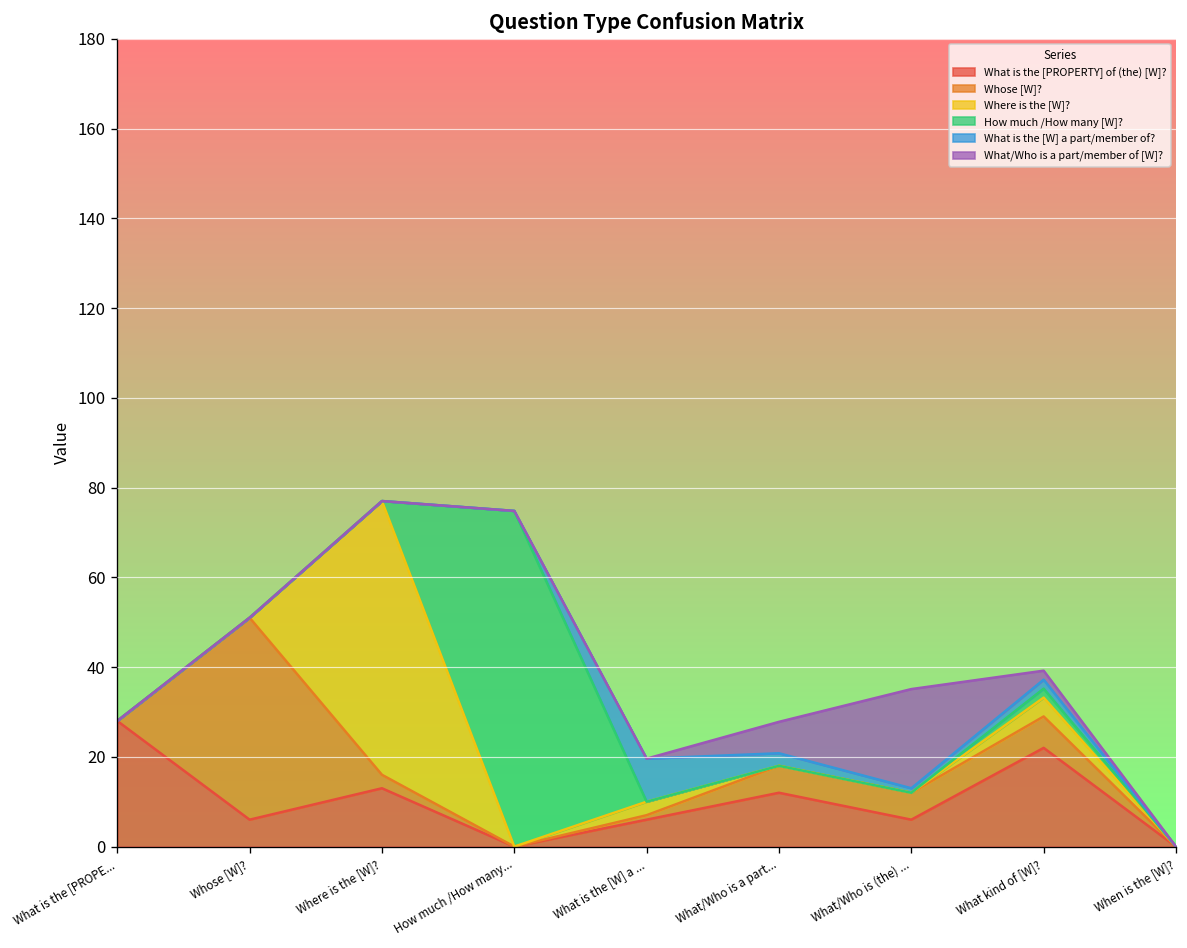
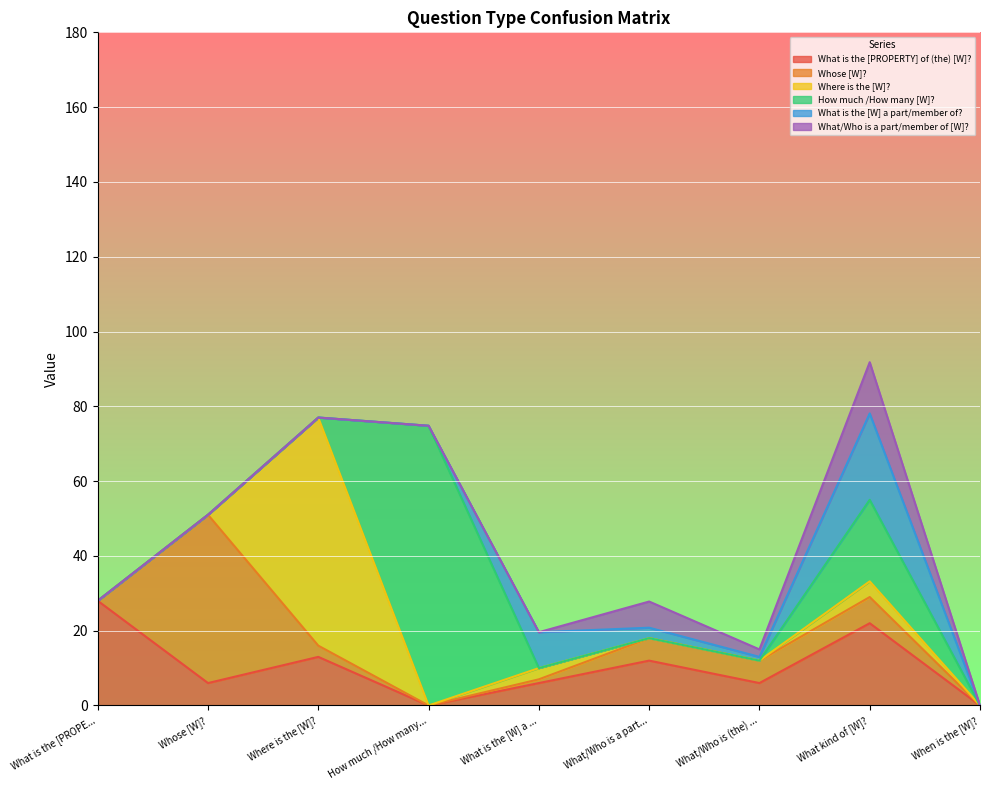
What/Who is a part/member of [W]?, What/Who is (the) ...: 22 -> 2
How much /How many [W]?, What kind of [W]?: 2 -> 22
What is the [W] a part/member of?, What kind of [W]?: 2 -> 23
What/Who is a part/member of [W]?, What kind of [W]?: 2 -> 14
